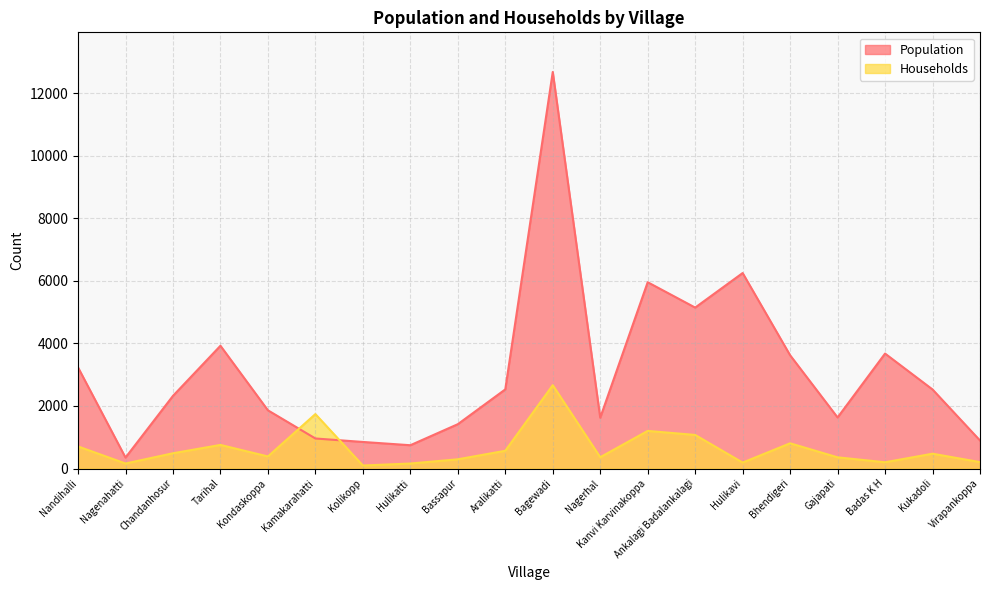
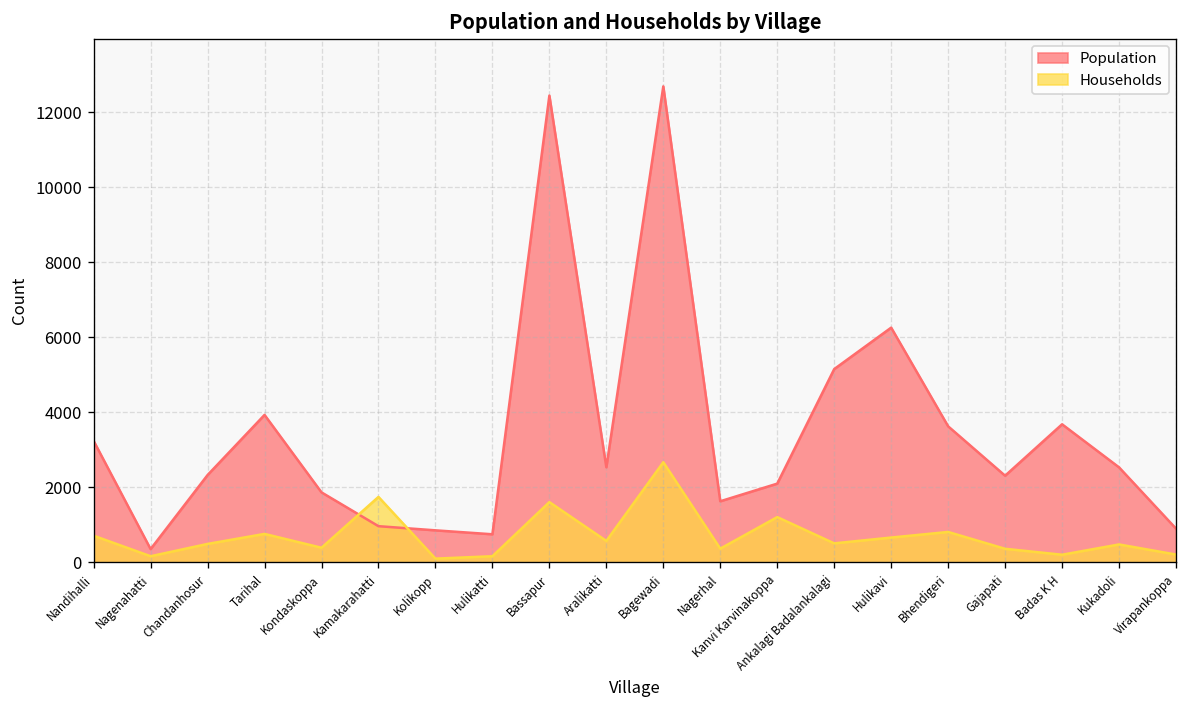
Population, Bassapur: 1400 -> 12400
Households, Bassapur: 300 -> 1600
Population, Kanvi Karvinakoppa: 6000 -> 2100
Households, Ankalagi Badalankalagi: 1100 -> 500
Households, Hulikavi: 200 -> 700
Population, Gajapati: 1600 -> 2300
